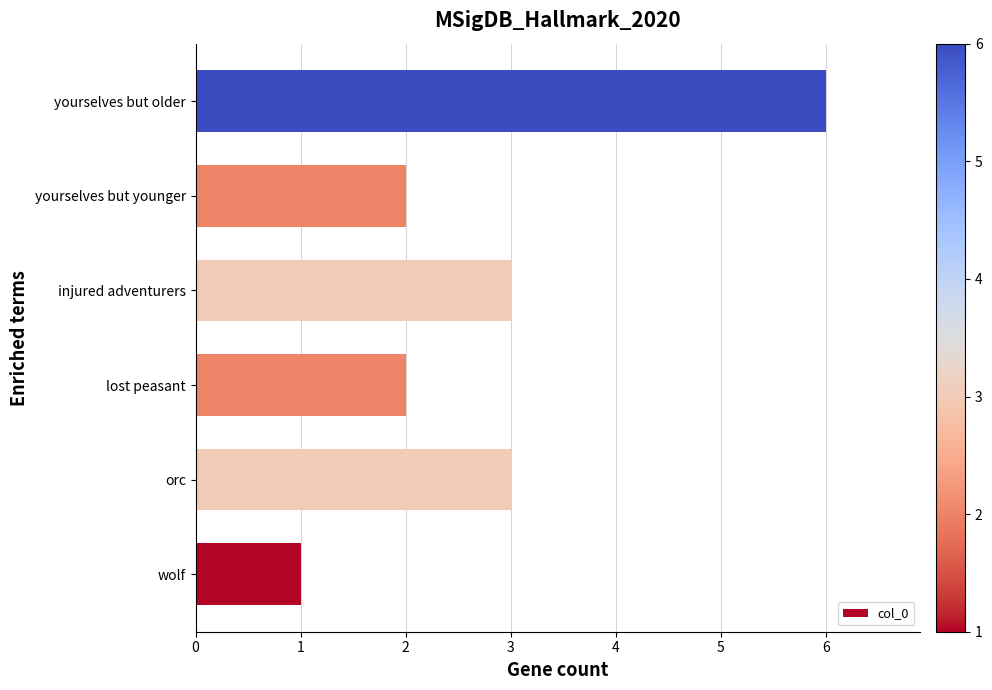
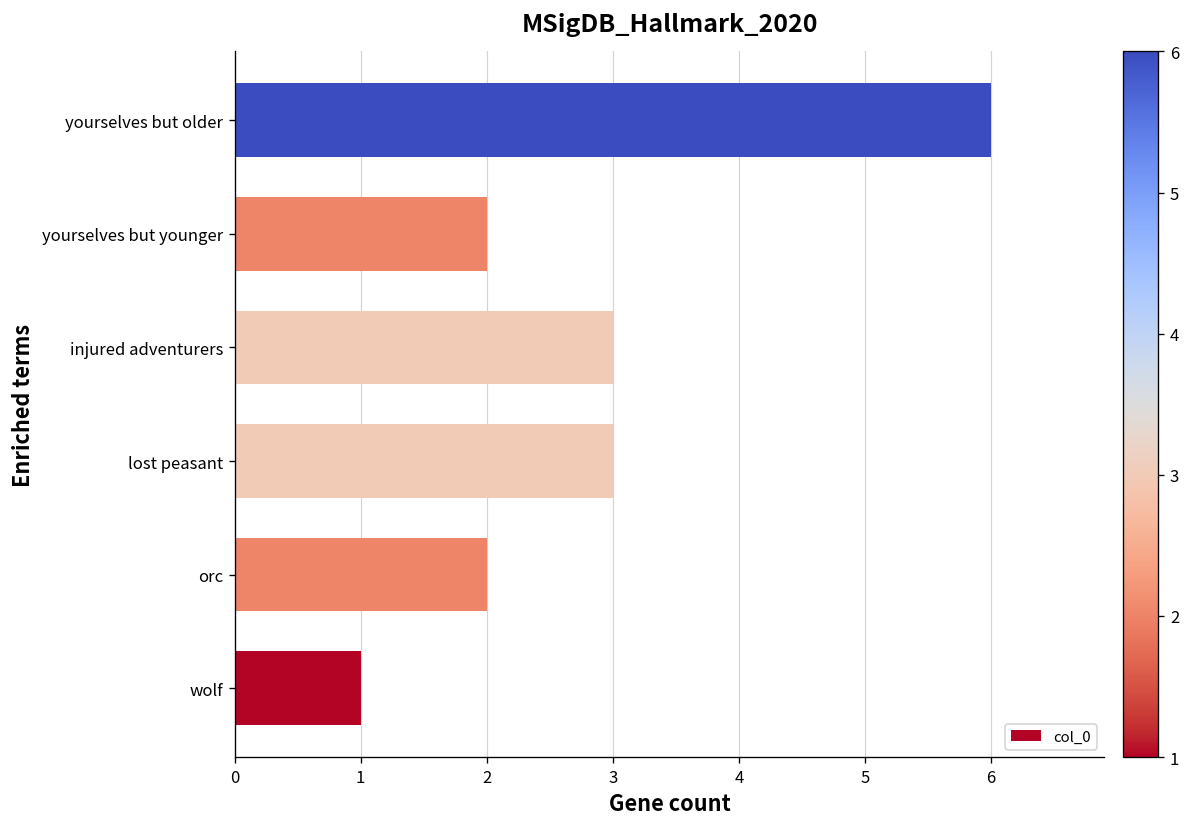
lost peasant: 2 -> 3
orc: 3 -> 2
